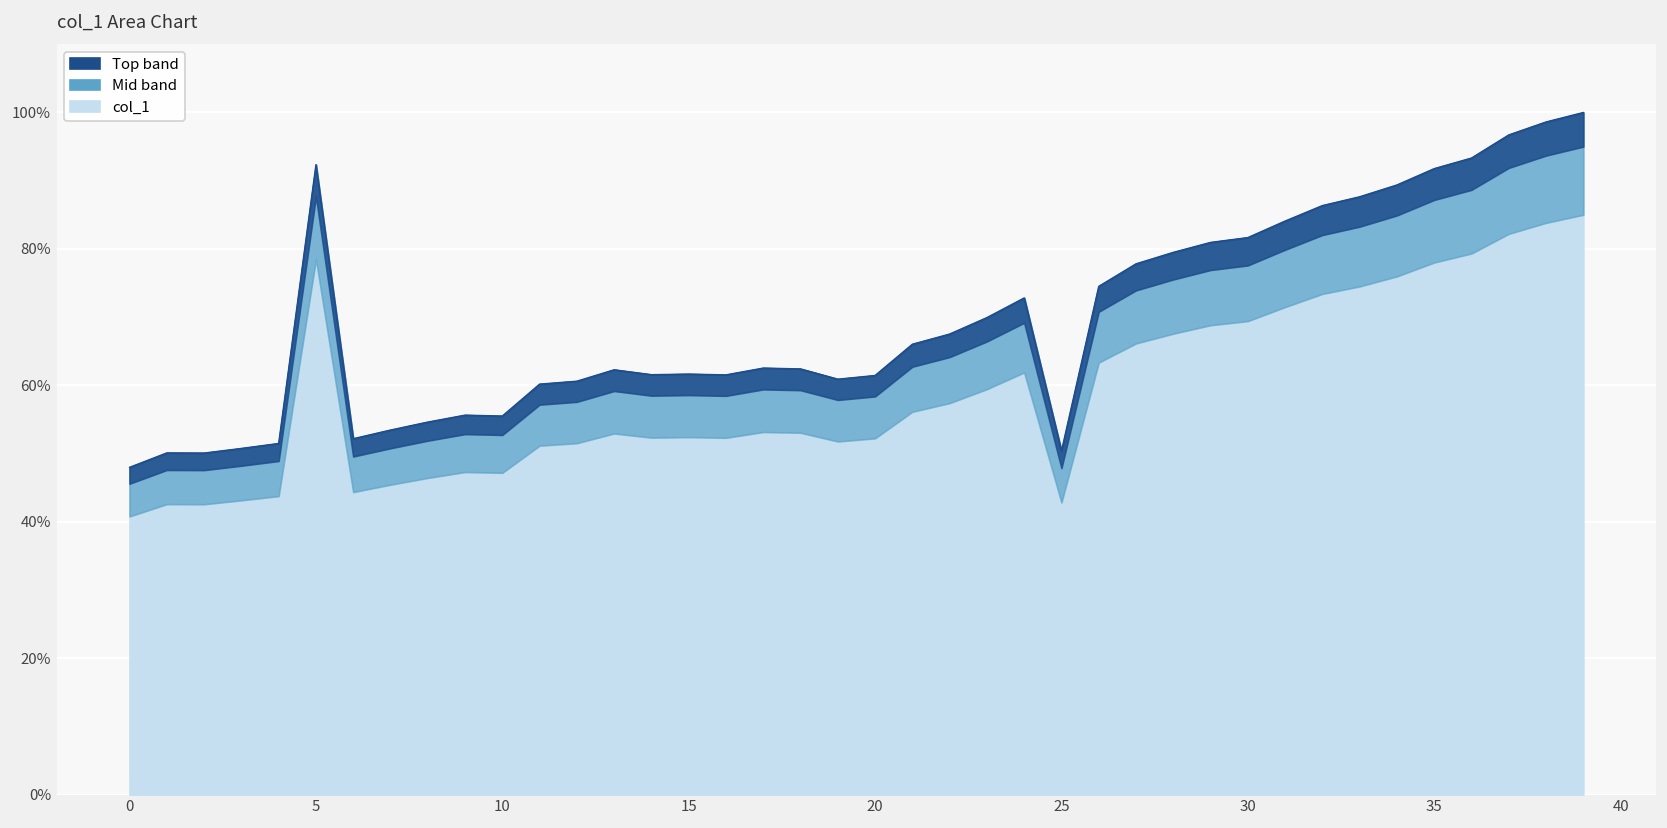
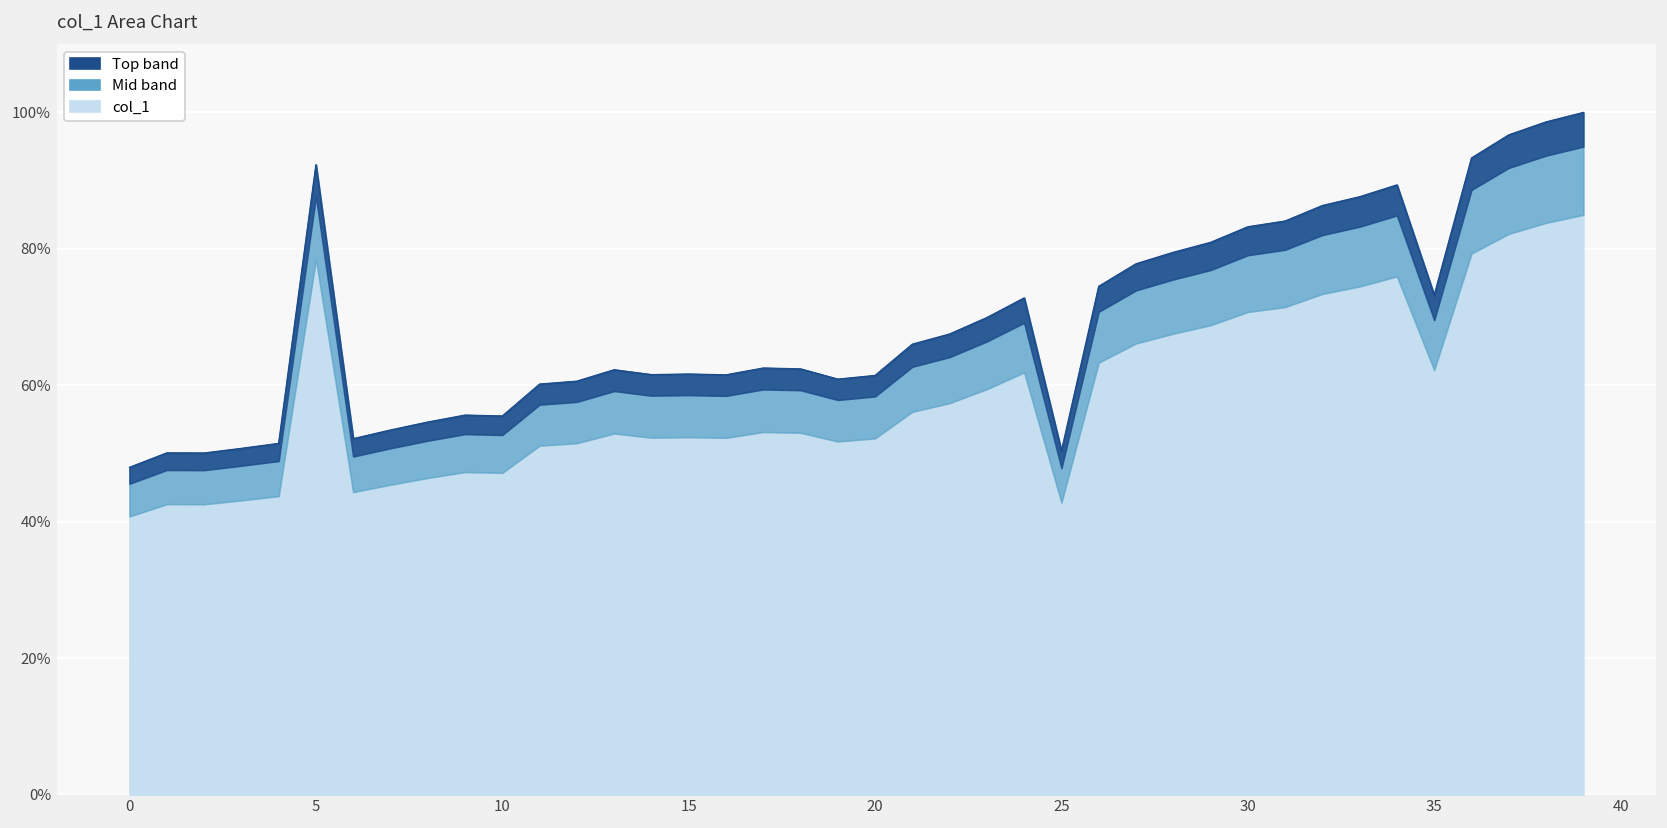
30: 82% -> 83%
35: 92% -> 73%
